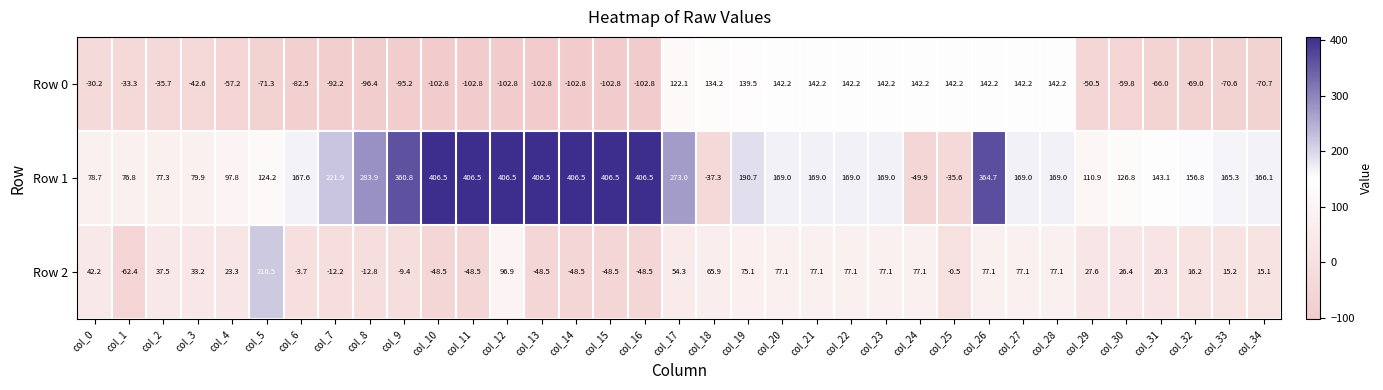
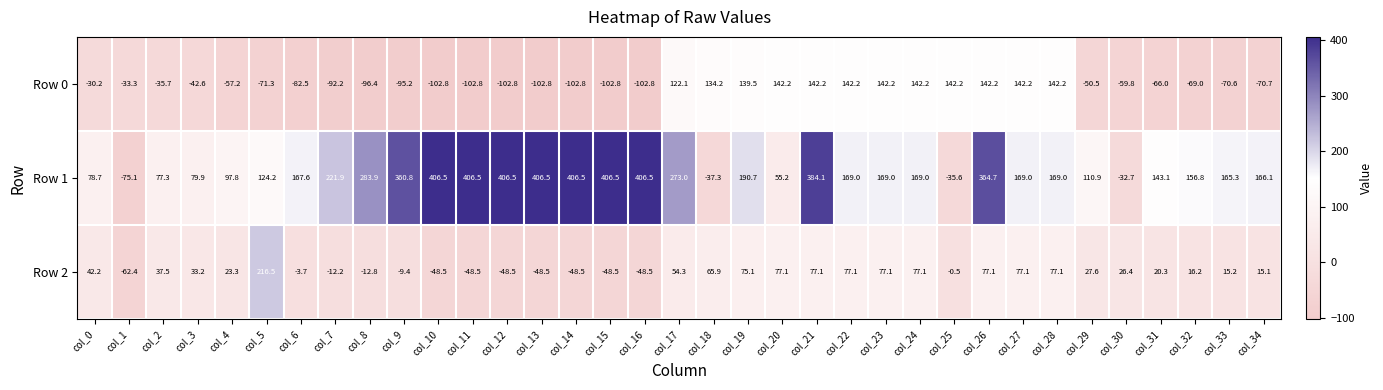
Row 1, col_1: 76.8 -> -75.1
Row 1, col_20: 169.0 -> 55.2
Row 1, col_21: 169.0 -> 384.1
Row 1, col_24: -49.9 -> 169.0
Row 1, col_30: 126.8 -> -32.7
Row 2, col_12: 96.9 -> -48.5
